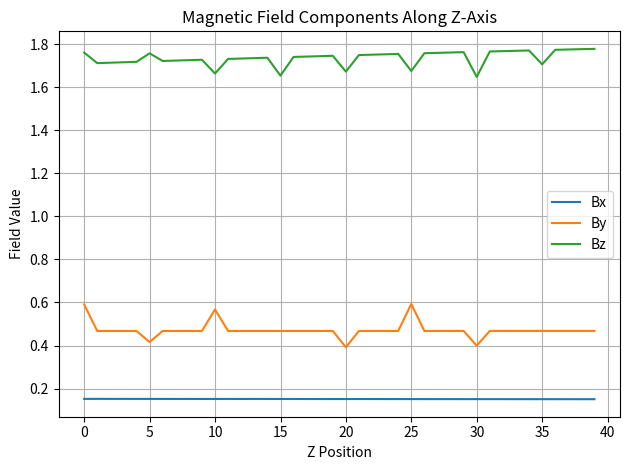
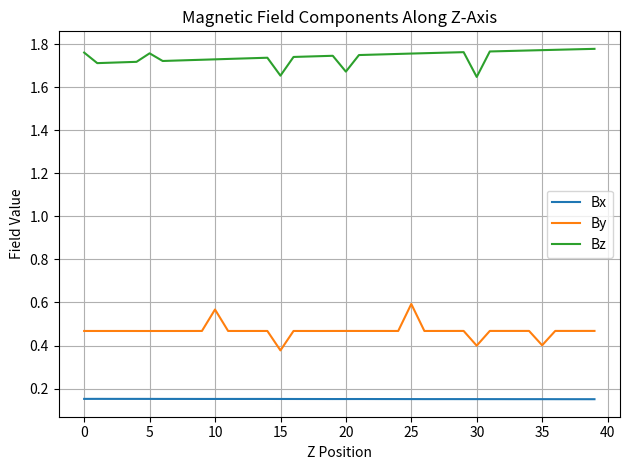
By, 0: 0.59 -> 0.47
By, 5: 0.42 -> 0.47
Bz, 10: 1.66 -> 1.73
By, 15: 0.47 -> 0.38
By, 20: 0.39 -> 0.47
Bz, 25: 1.68 -> 1.76
By, 35: 0.47 -> 0.40
Bz, 35: 1.71 -> 1.77
